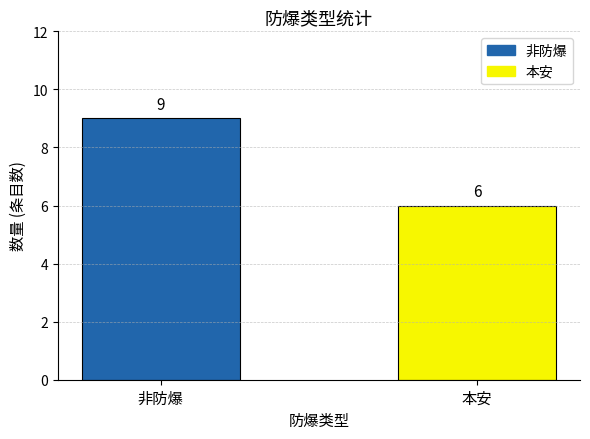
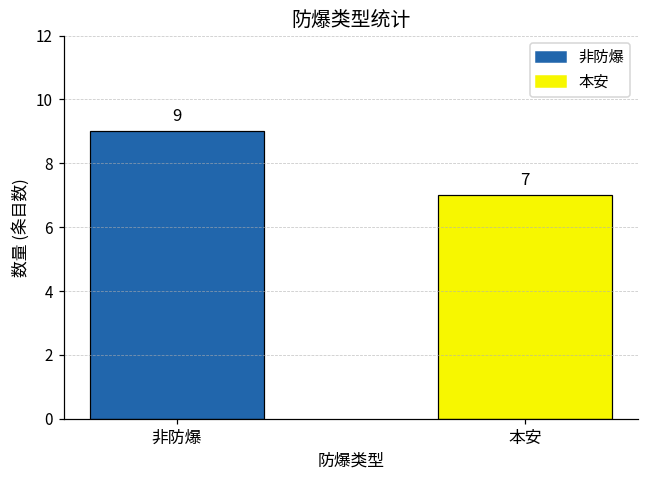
本安: 6 -> 7
